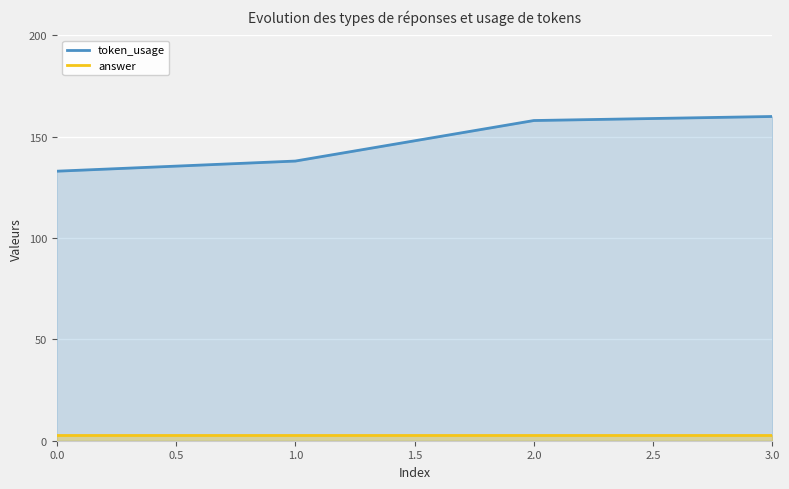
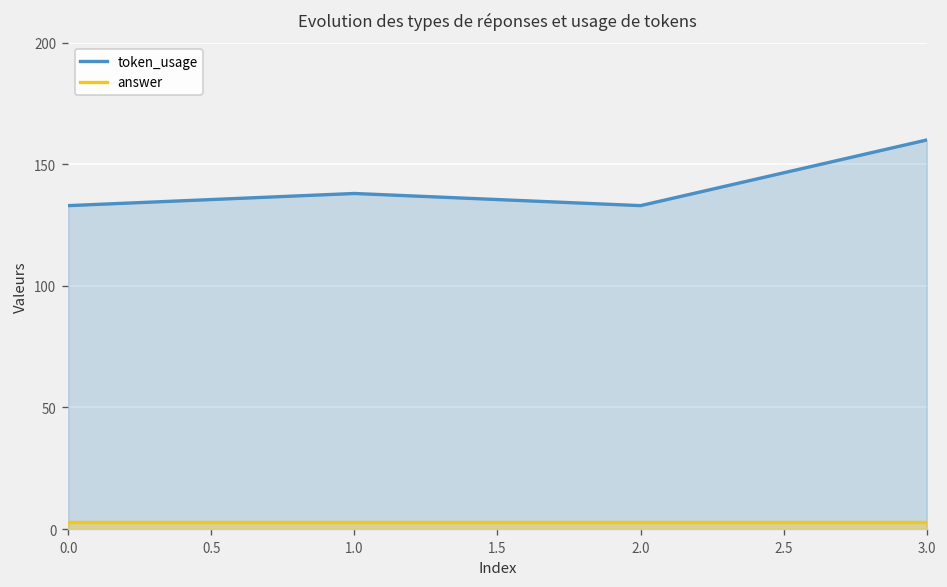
token_usage, 2.0: 158 -> 133
